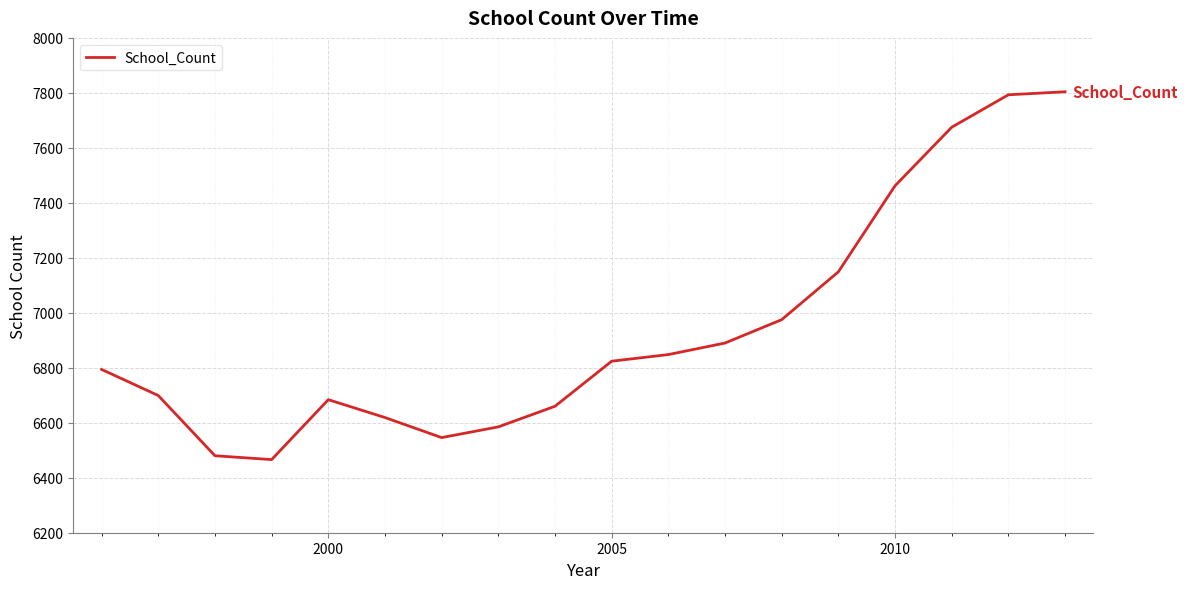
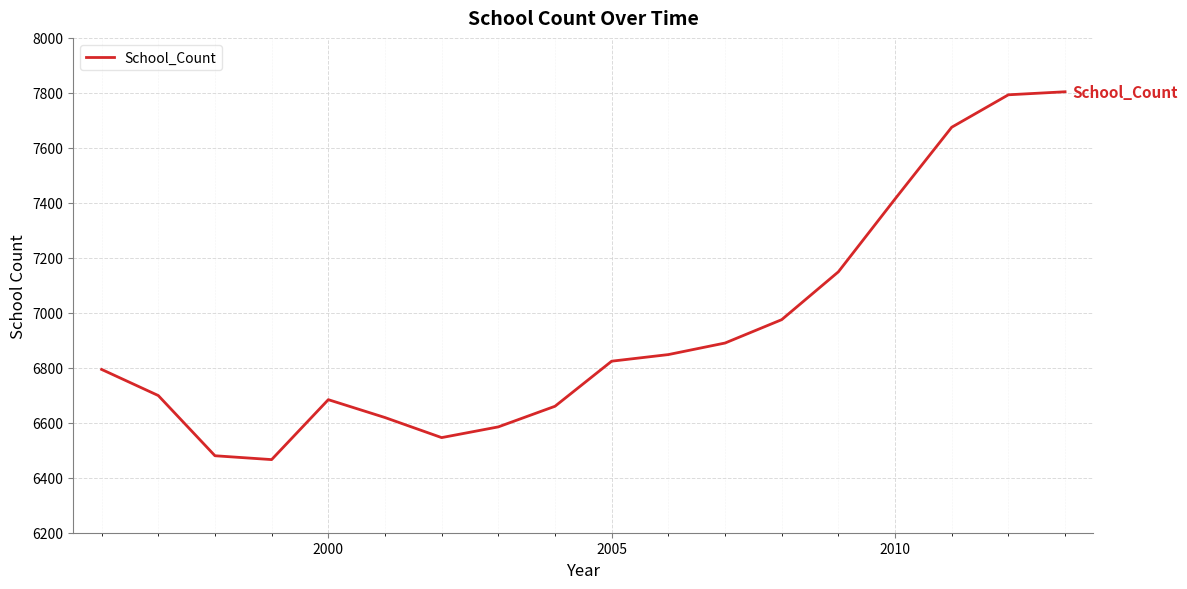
2010: 7460 -> 7410
